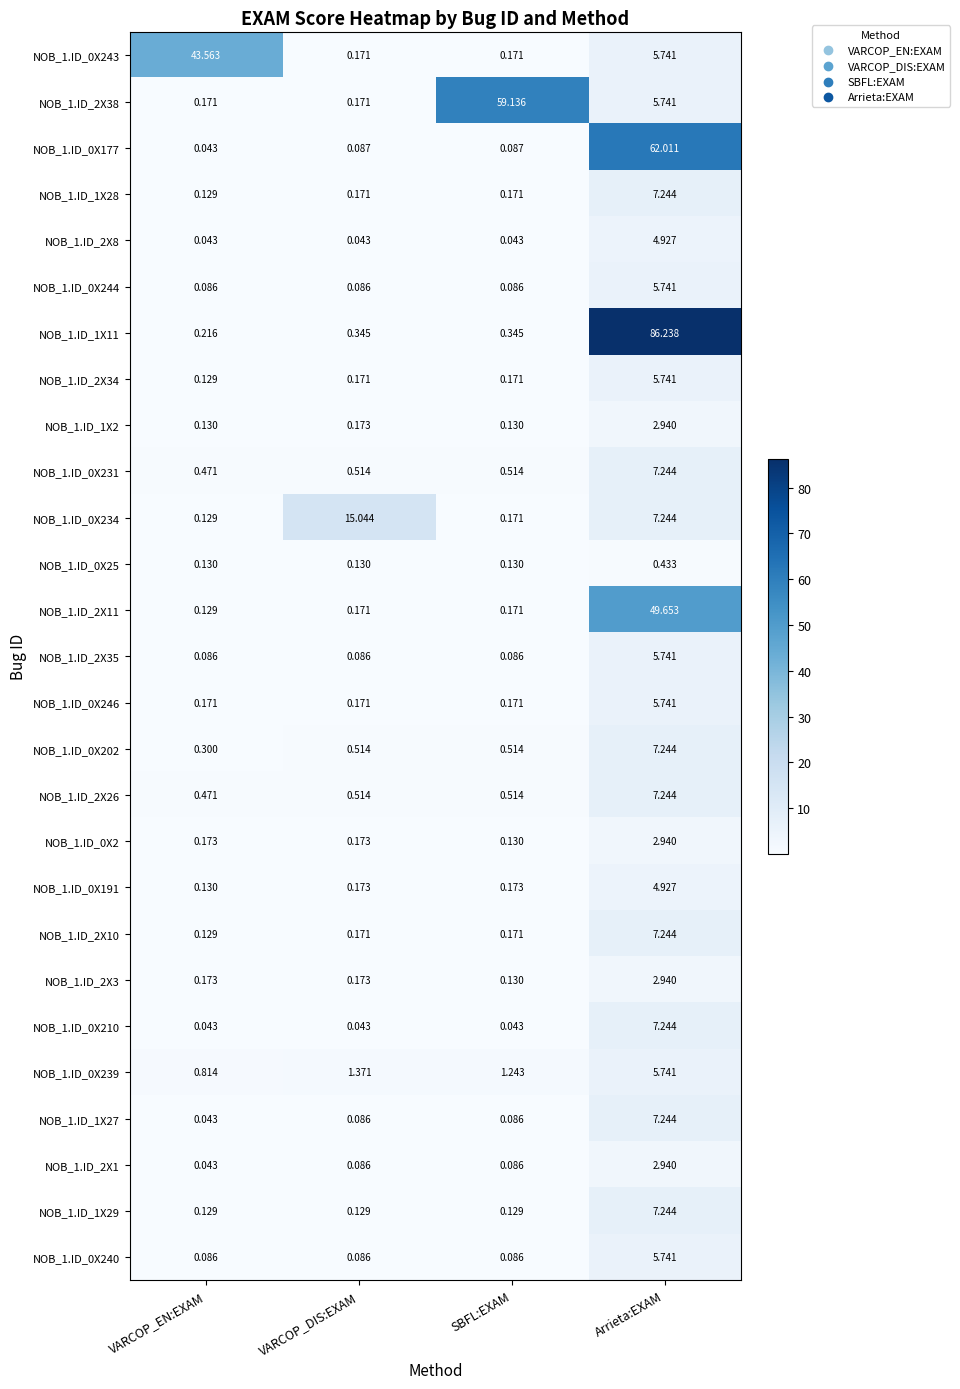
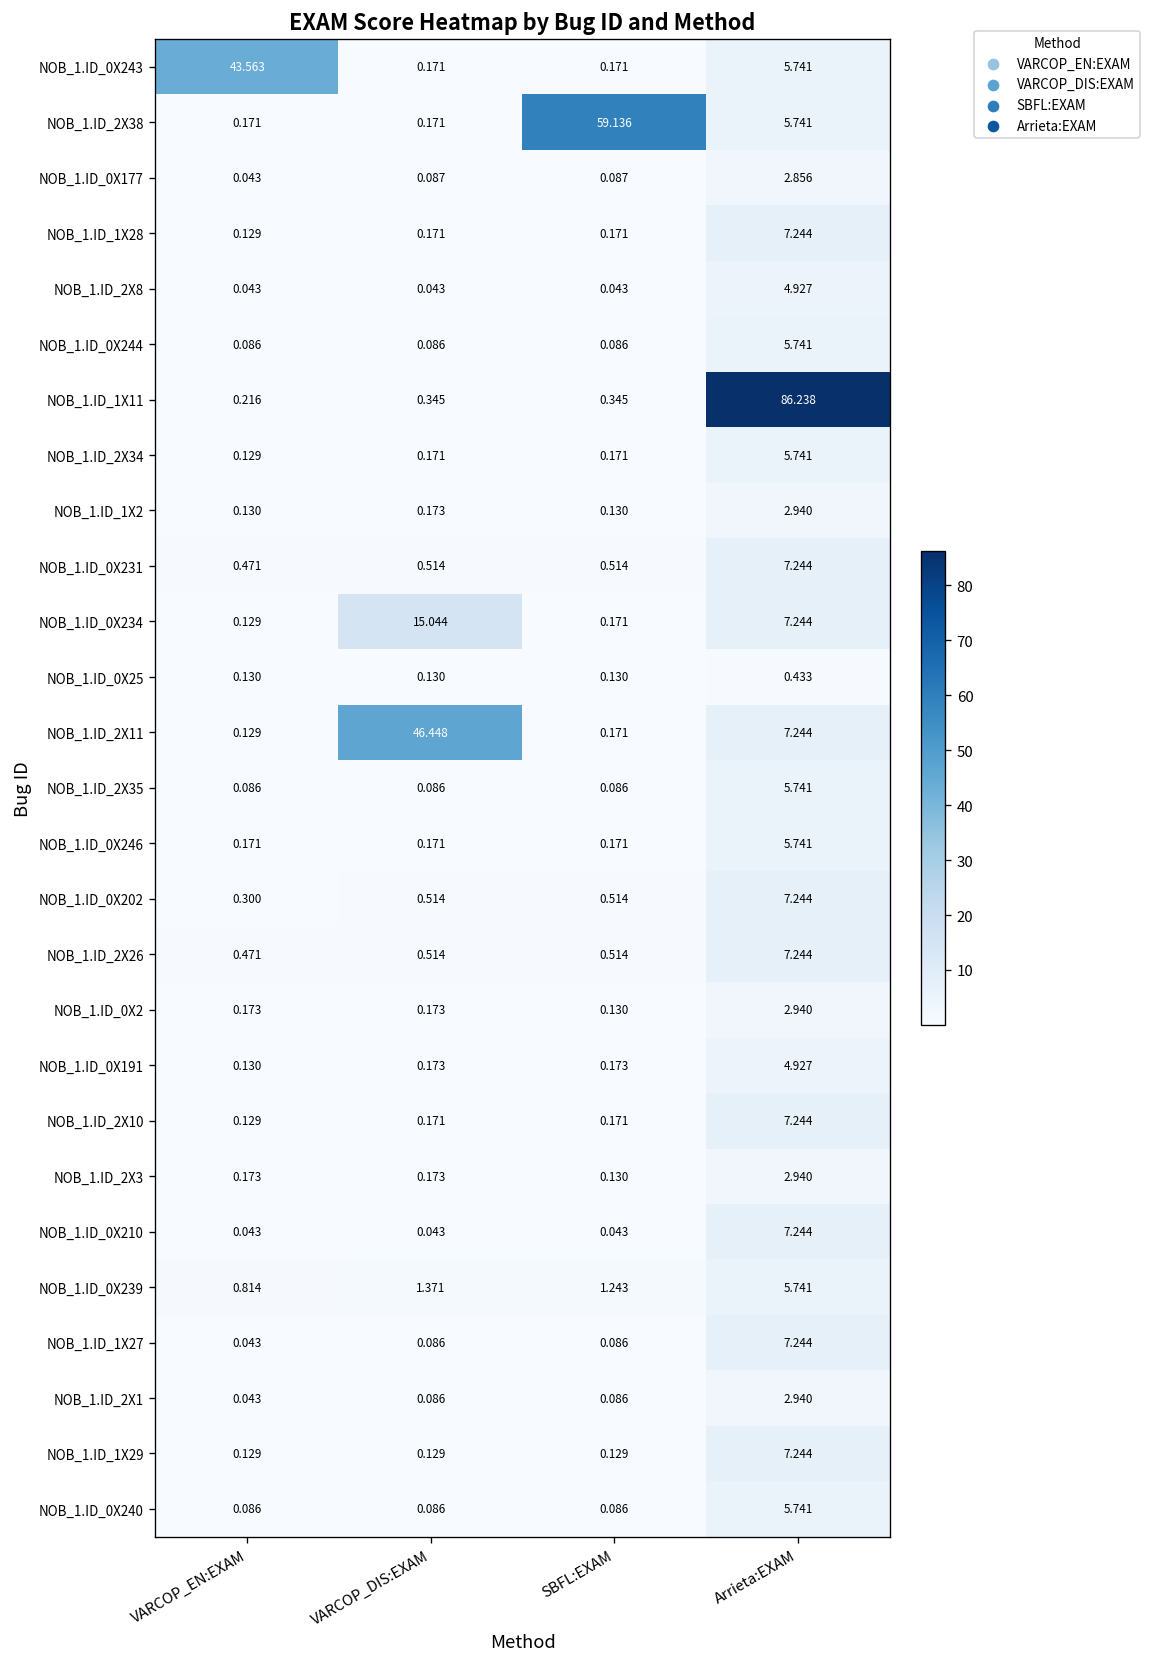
NOB_1.ID_0X177, Arrieta:EXAM: 62.011 -> 2.856
NOB_1.ID_2X11, VARCOP_DIS:EXAM: 0.171 -> 46.448
NOB_1.ID_2X11, Arrieta:EXAM: 49.653 -> 7.244
